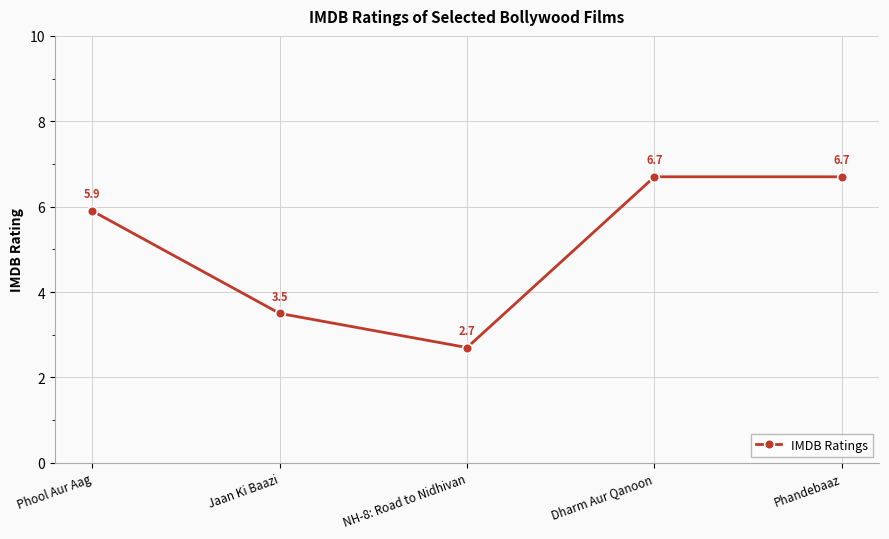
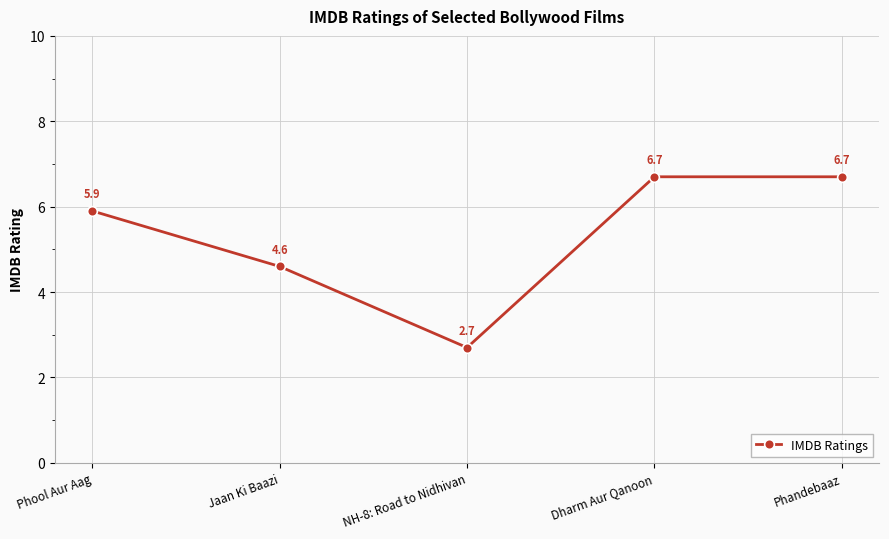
Jaan Ki Baazi: 3.5 -> 4.6
